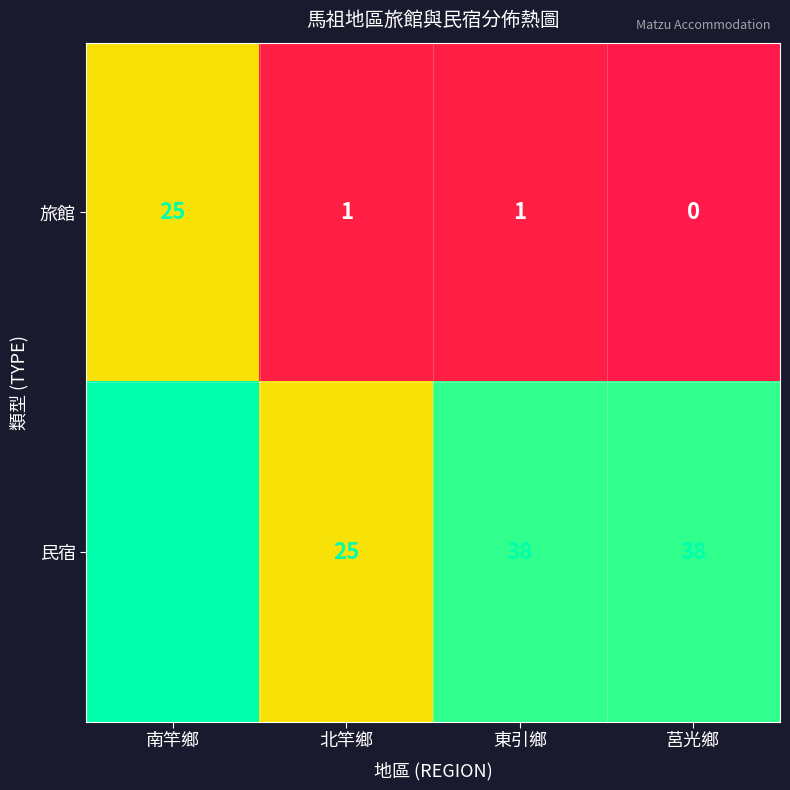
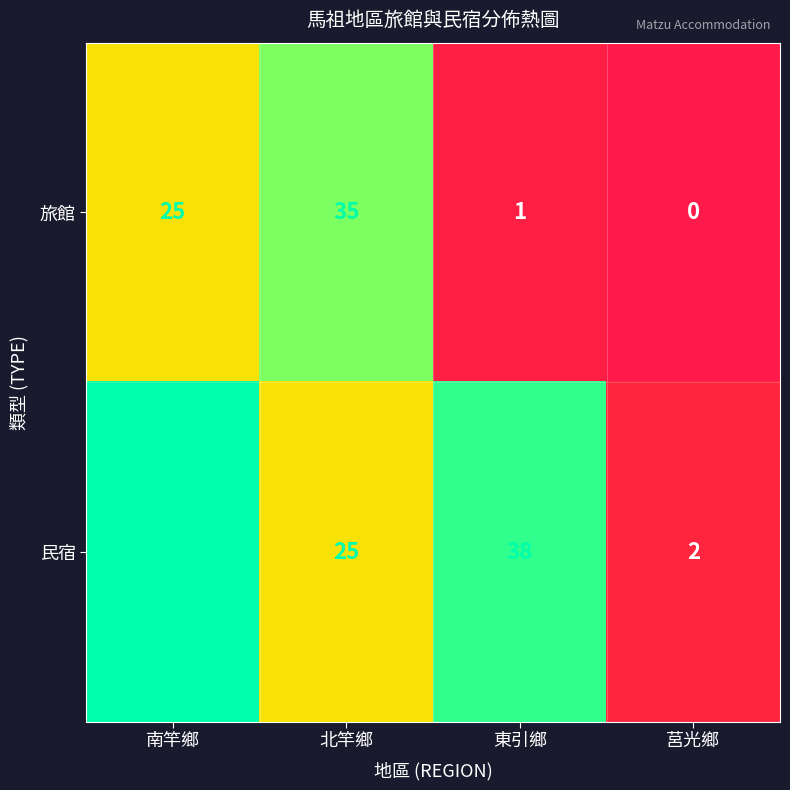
旅館, 北竿鄉: 1 -> 35
民宿, 莒光鄉: 38 -> 2
